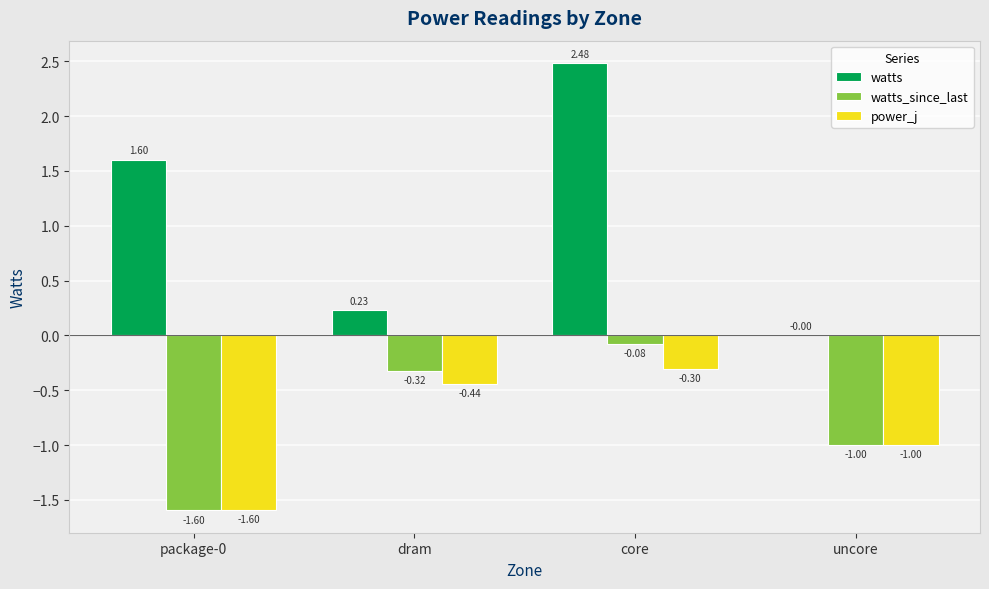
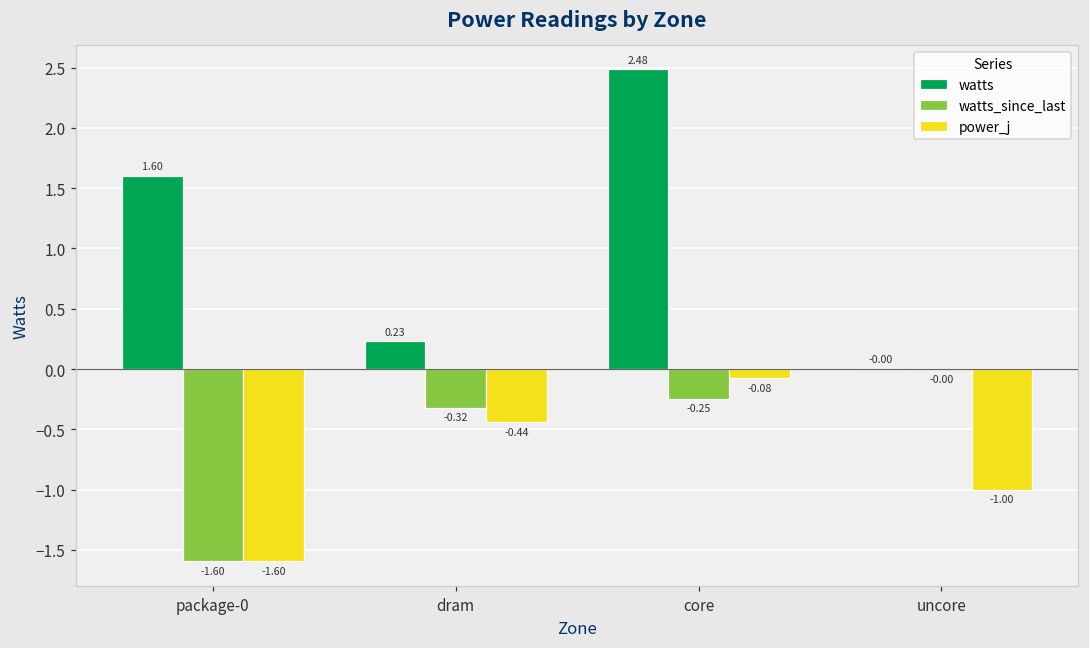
watts_since_last, core: -0.08 -> -0.25
power_j, core: -0.30 -> -0.08
watts_since_last, uncore: -1.00 -> -0.00
